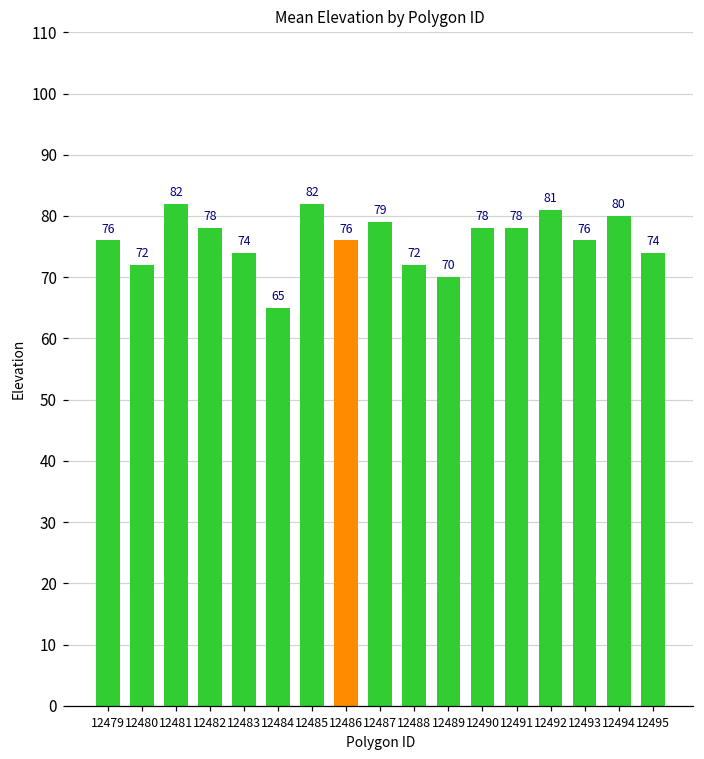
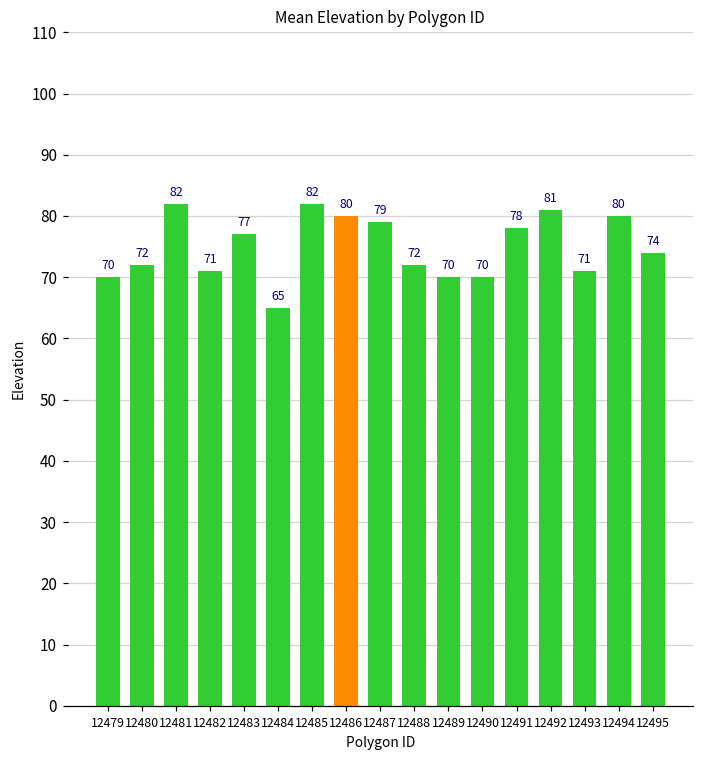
12479: 76 -> 70
12482: 78 -> 71
12483: 74 -> 77
12486: 76 -> 80
12490: 78 -> 70
12493: 76 -> 71
